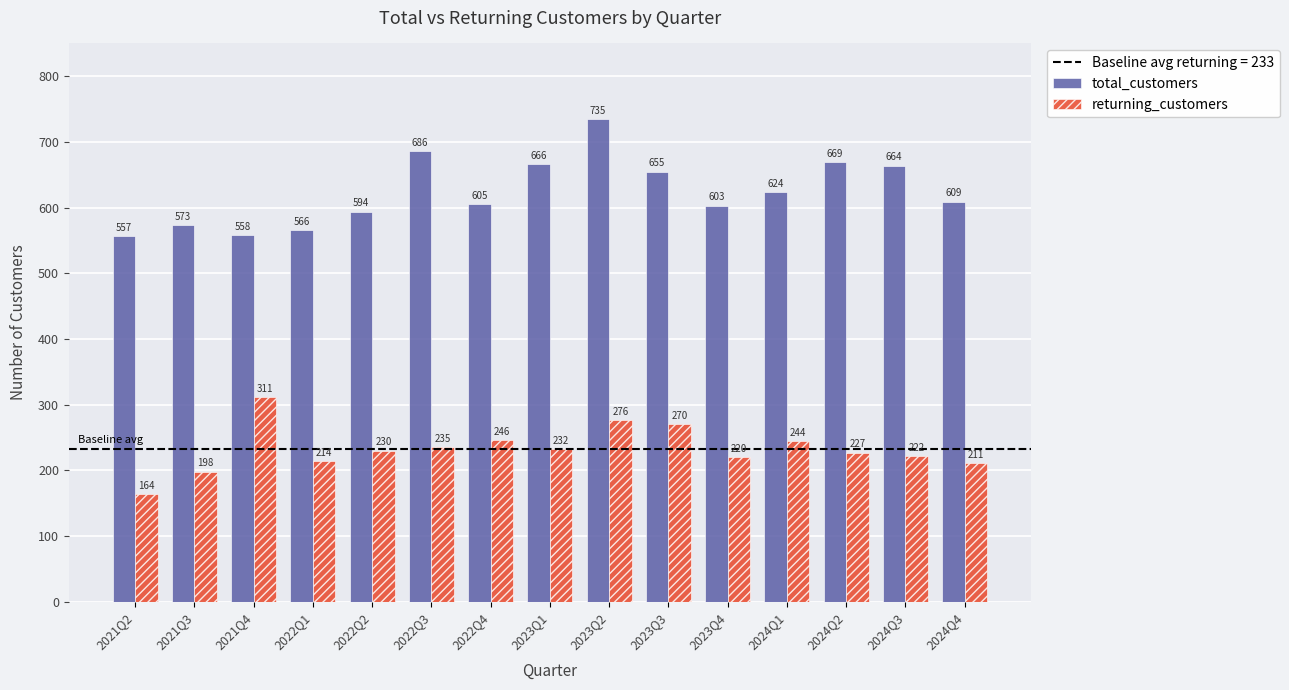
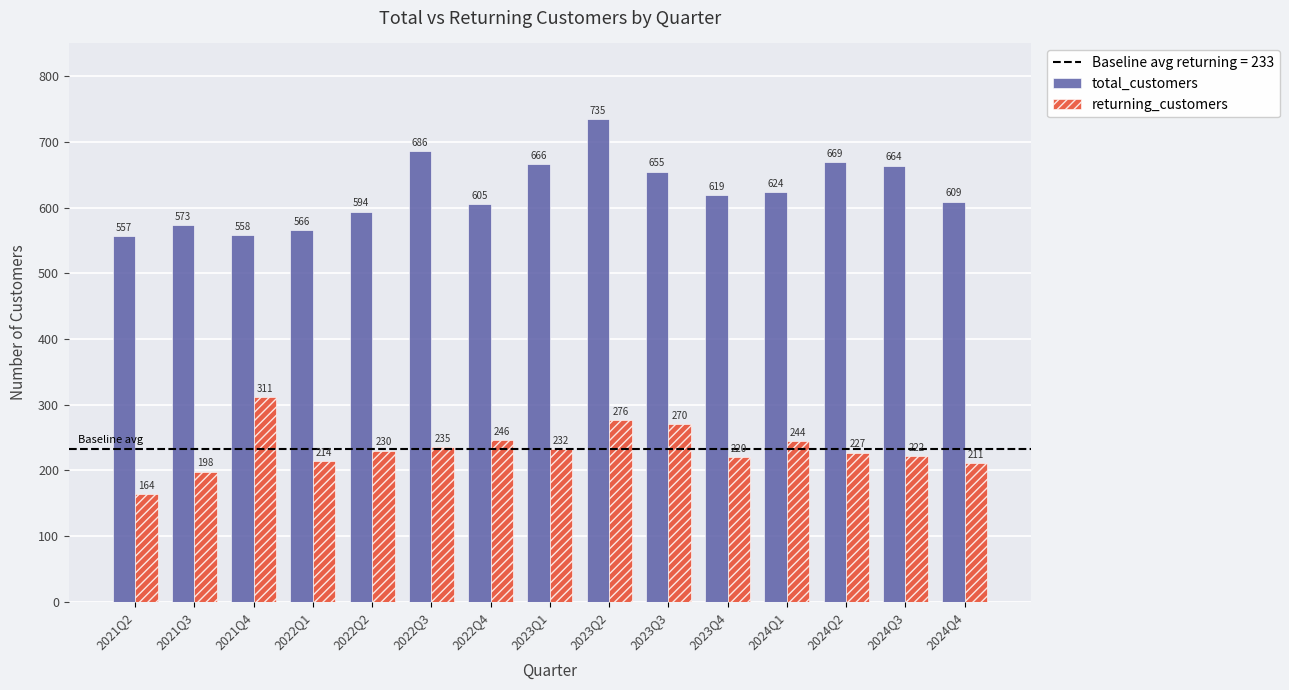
total_customers, 2023Q4: 603 -> 619
